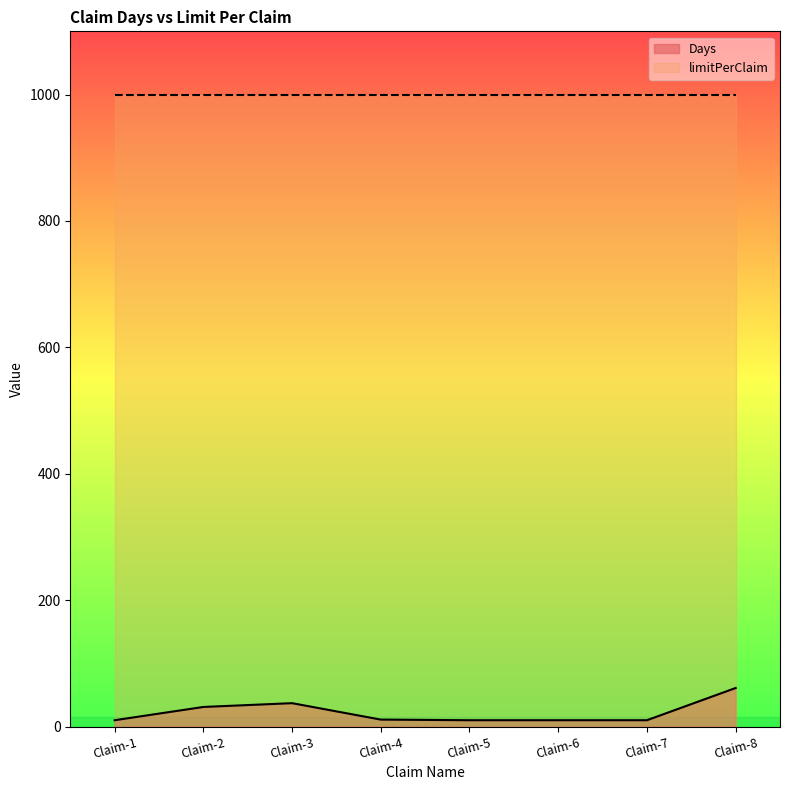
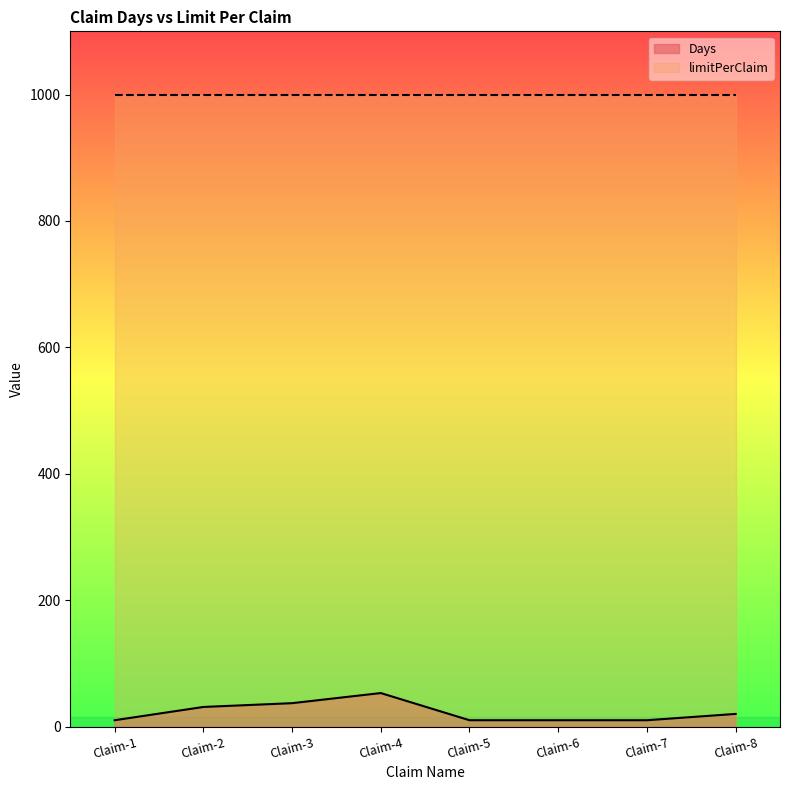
Days, Claim-4: 10 -> 50
Days, Claim-8: 60 -> 20
